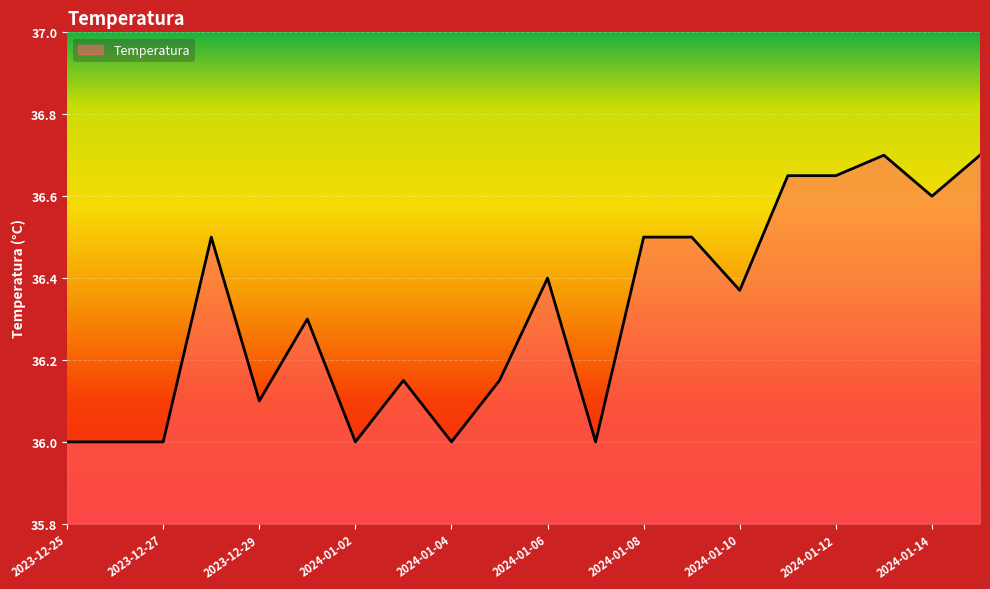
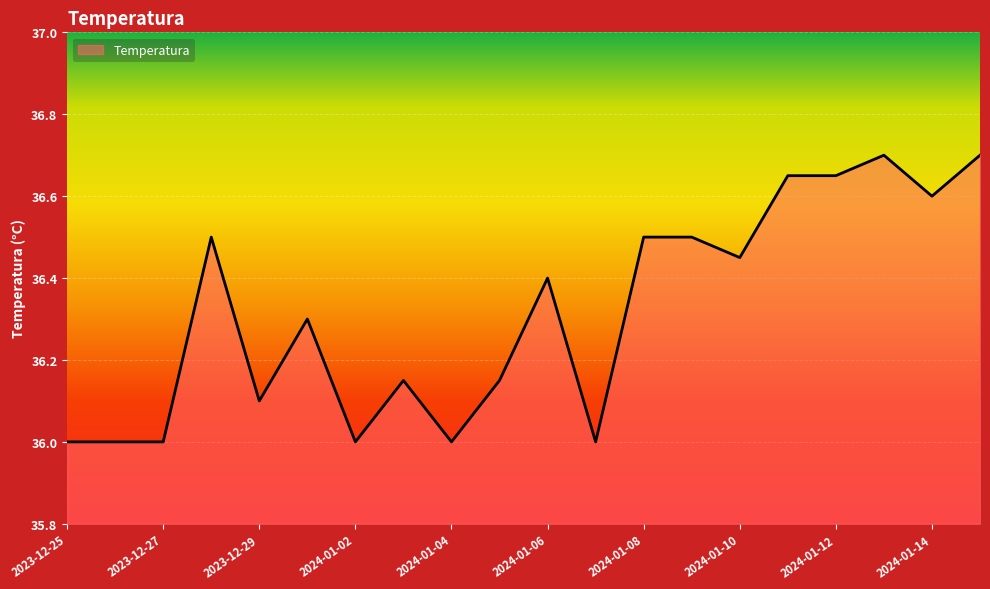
2024-01-10: 36.37 -> 36.45
